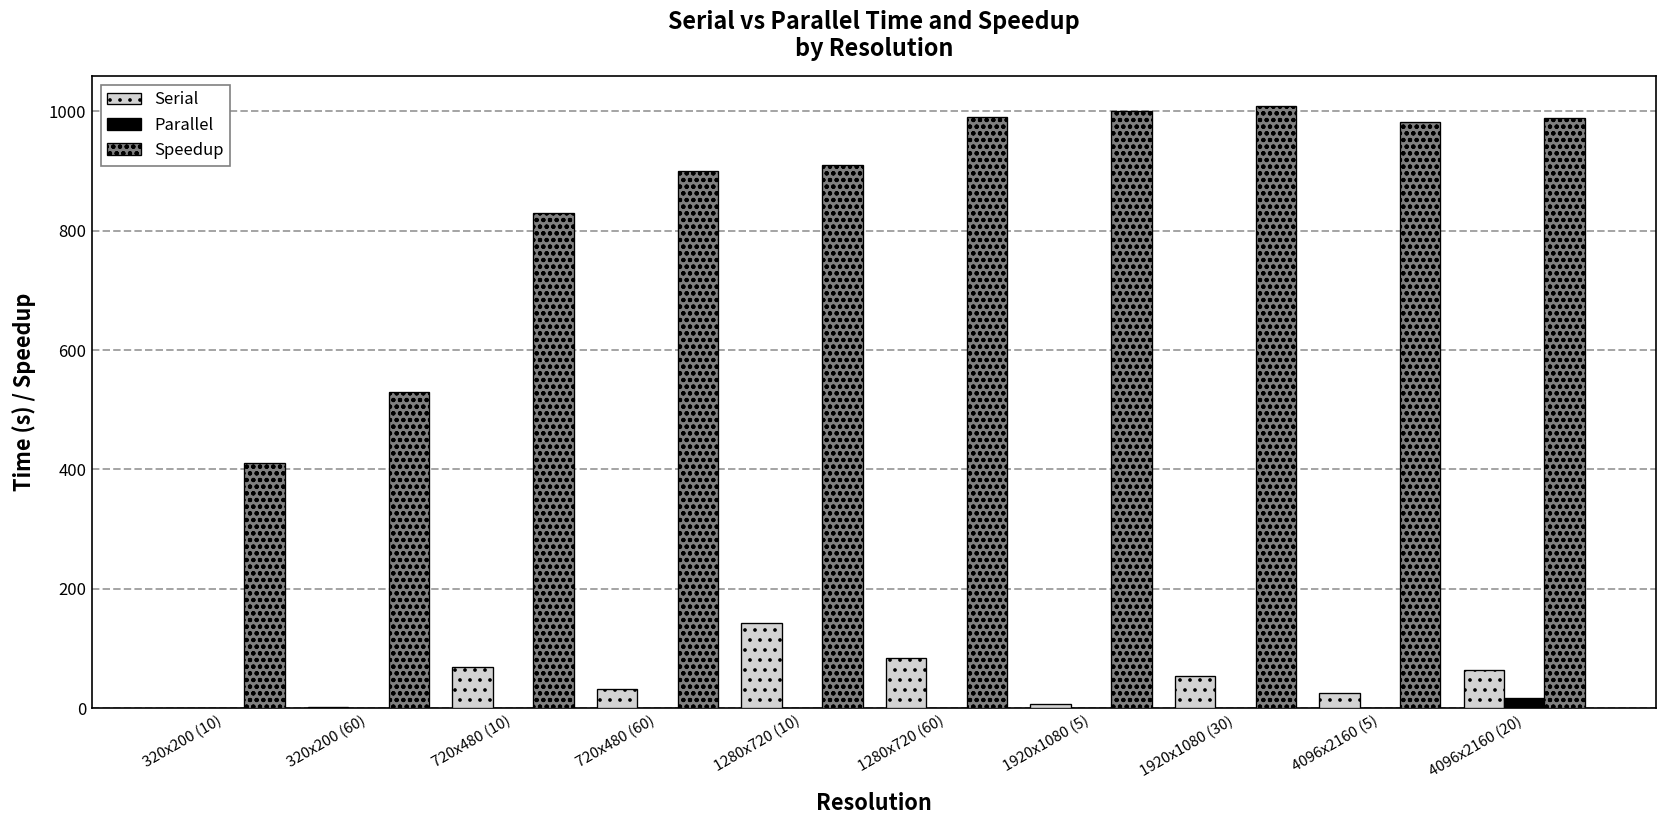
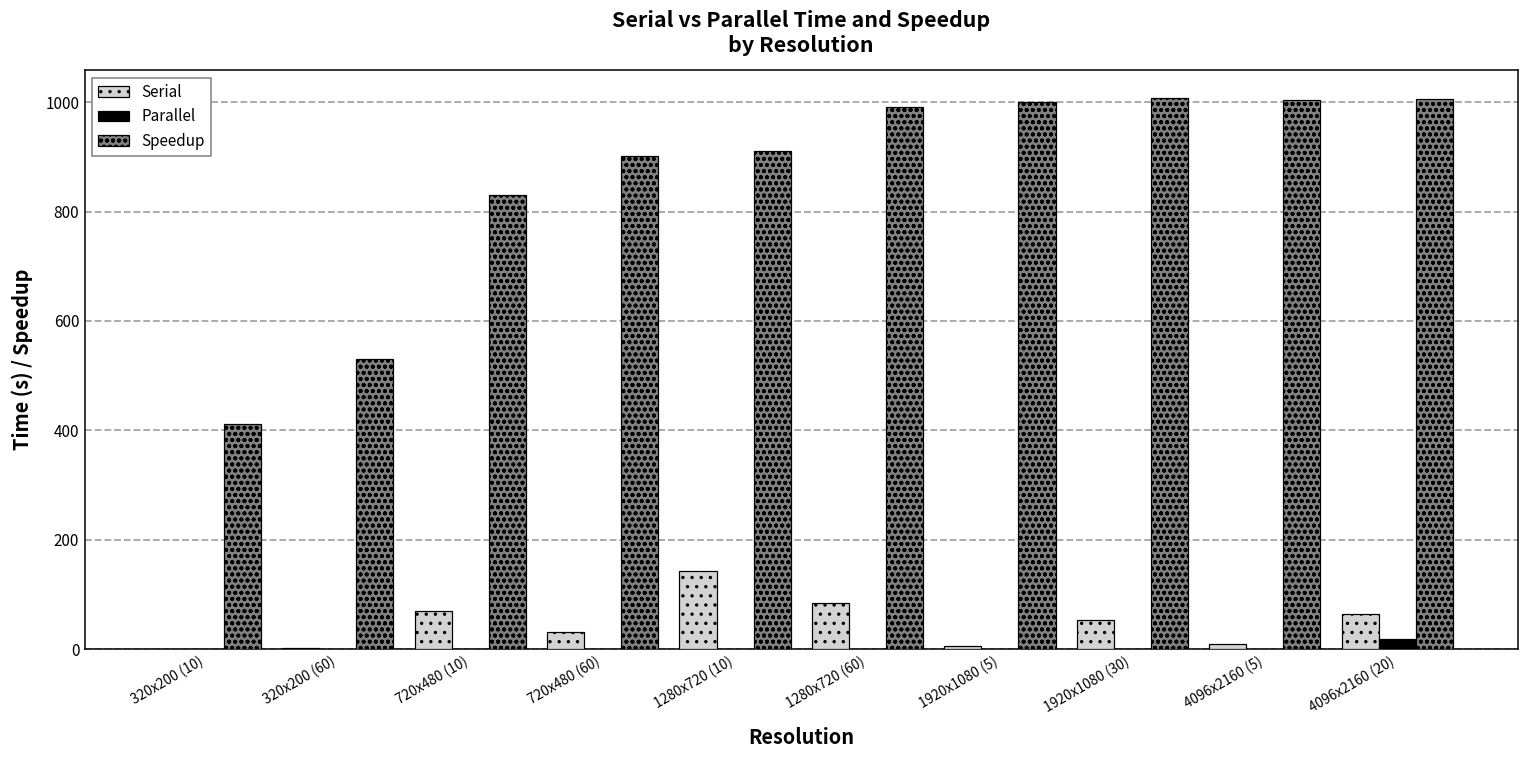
Serial, 4096x2160 (5): 30 -> 10
Speedup, 4096x2160 (5): 980 -> 1000
Speedup, 4096x2160 (20): 990 -> 1010
